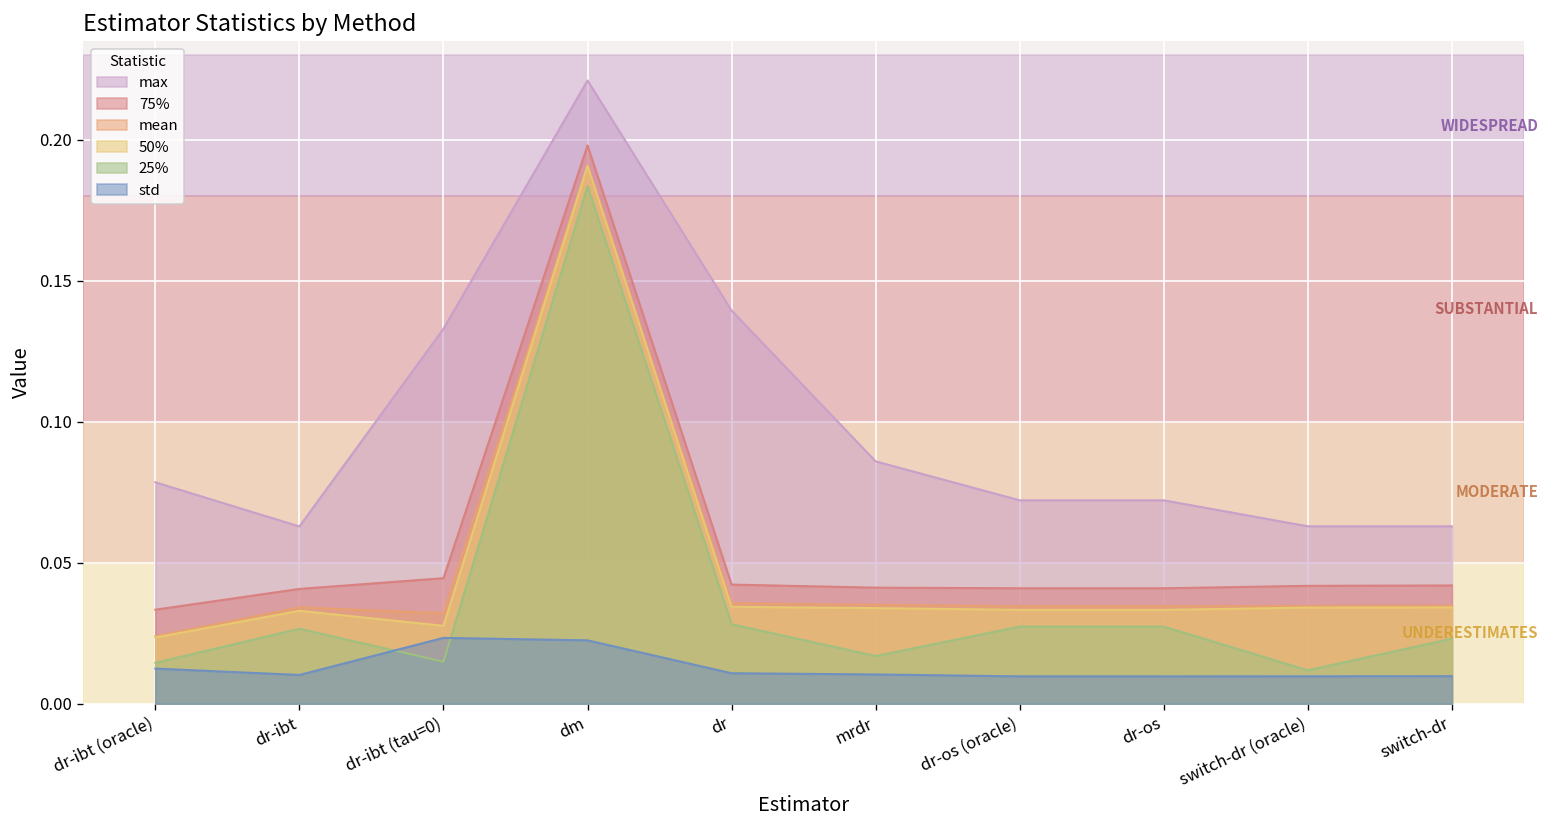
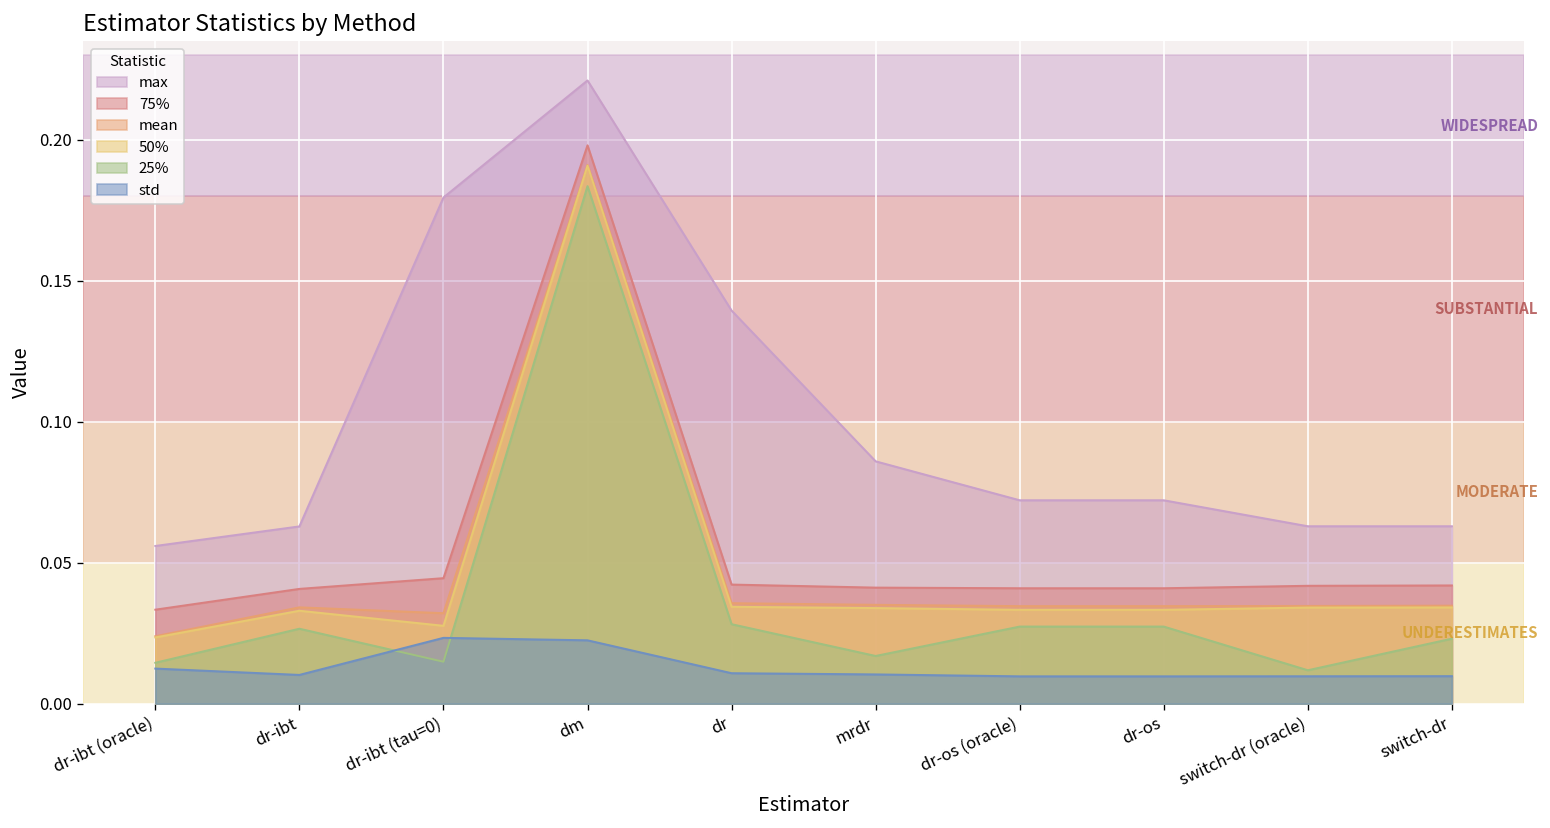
max, dr-ibt (oracle): 0.079 -> 0.056
max, dr-ibt (tau=0): 0.133 -> 0.180
